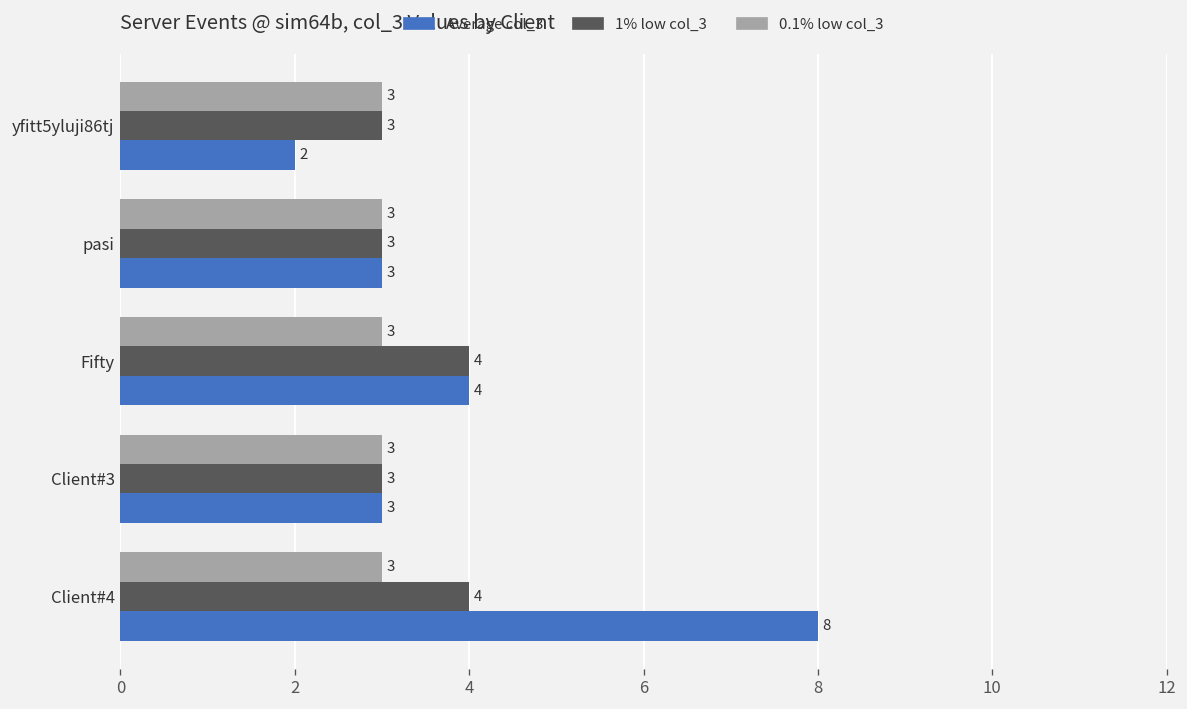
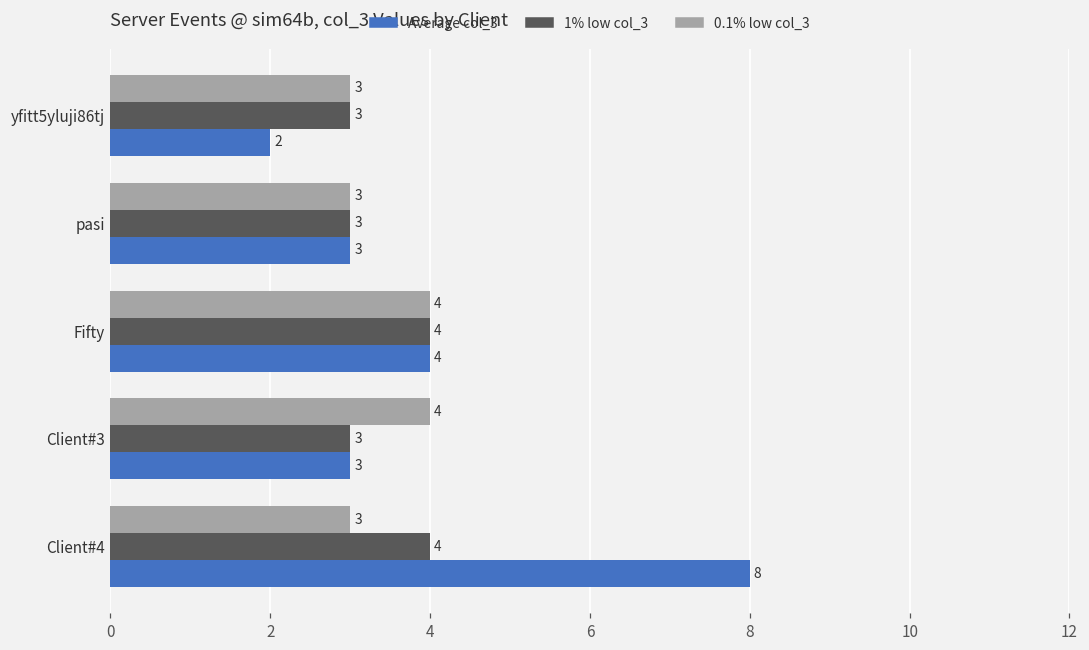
0.1% low col_3, Fifty: 3 -> 4
0.1% low col_3, Client#3: 3 -> 4
